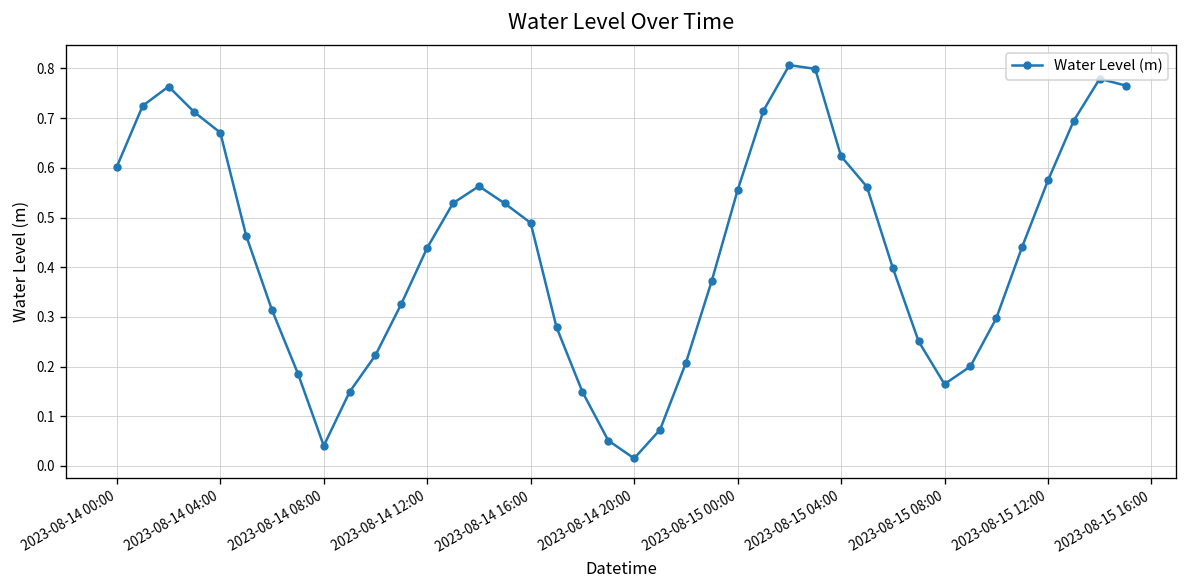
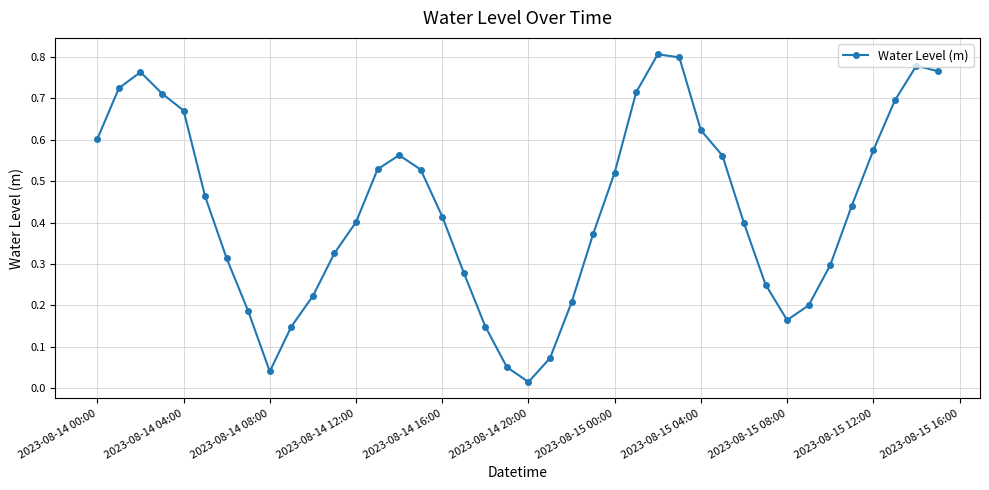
2023-08-14 12:00: 0.44 -> 0.40
2023-08-14 16:00: 0.49 -> 0.41
2023-08-15 00:00: 0.55 -> 0.52
